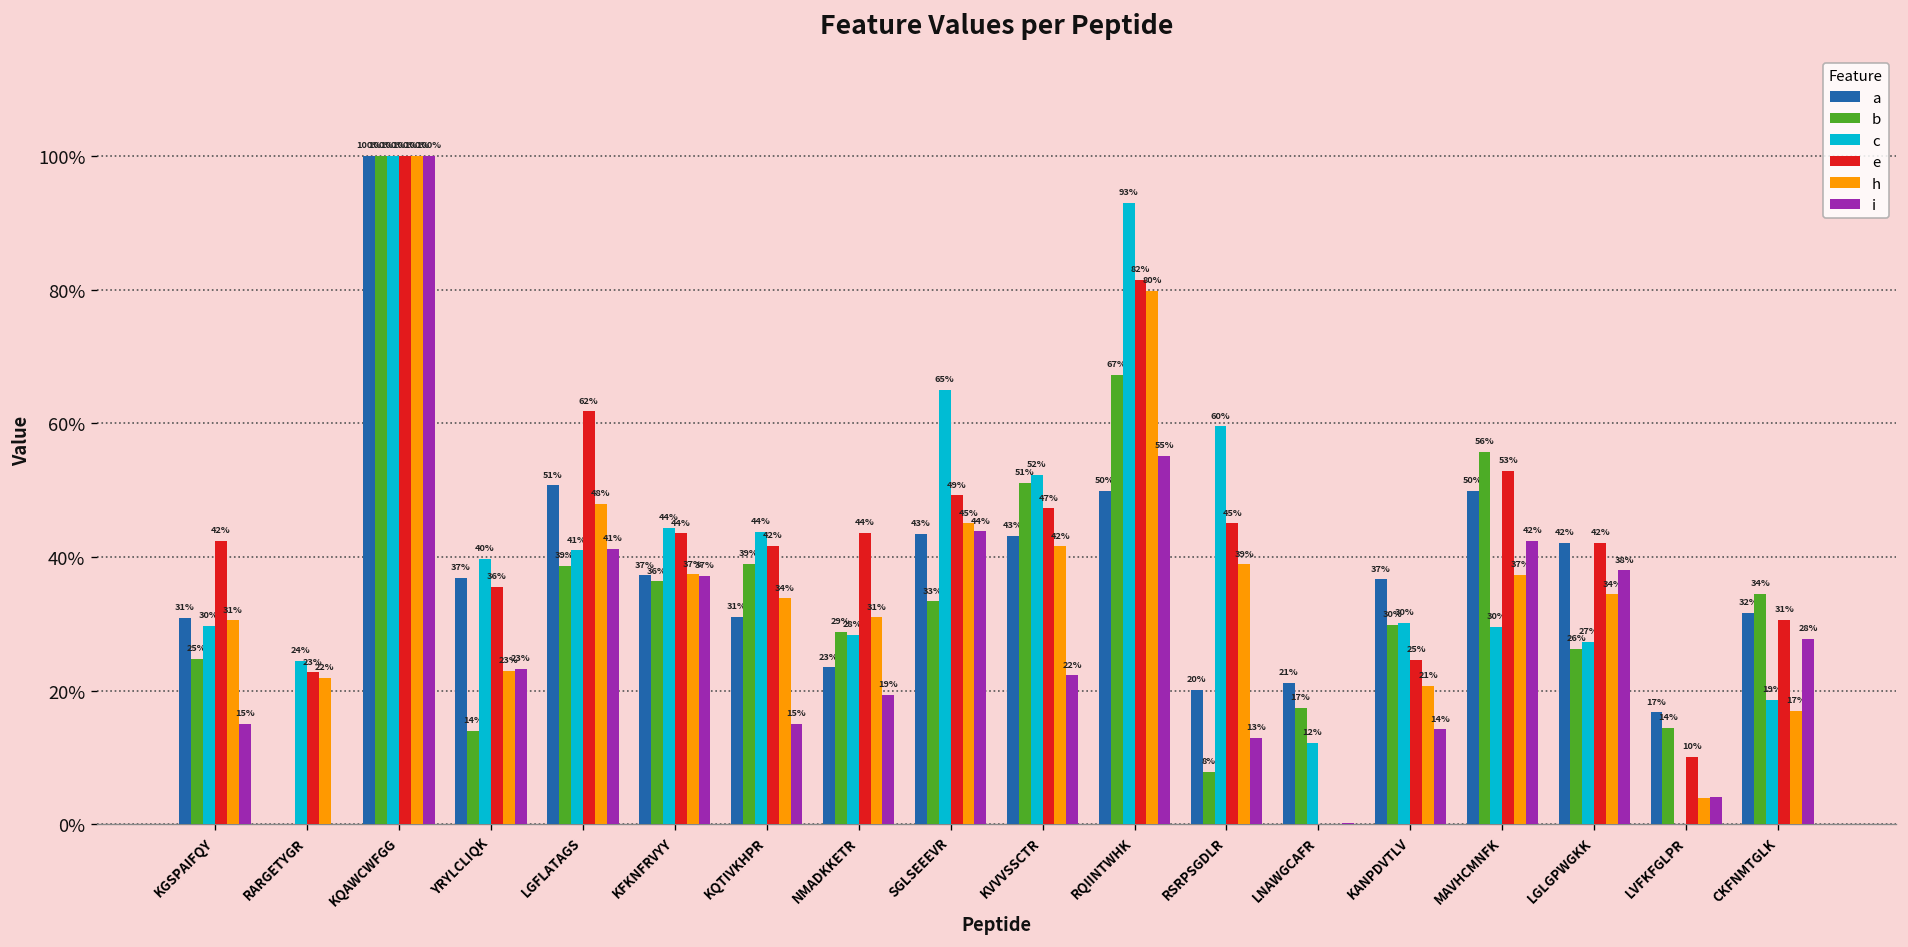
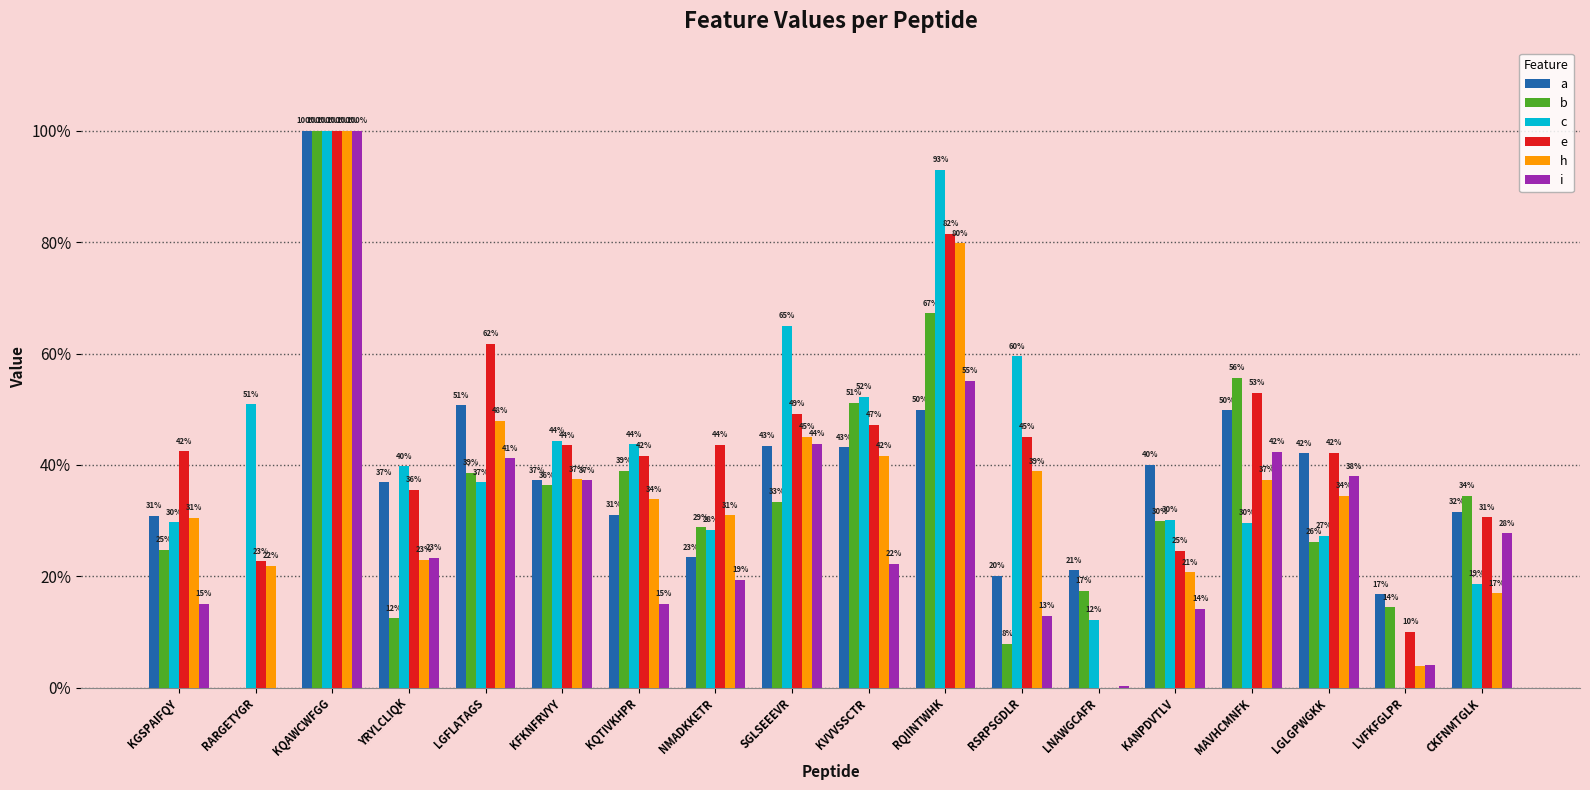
c, RARGETYGR: 24% -> 51%
b, YRYLCLIQK: 14% -> 12%
c, LGFLATAGS: 41% -> 37%
a, KANPDVTLV: 37% -> 40%
